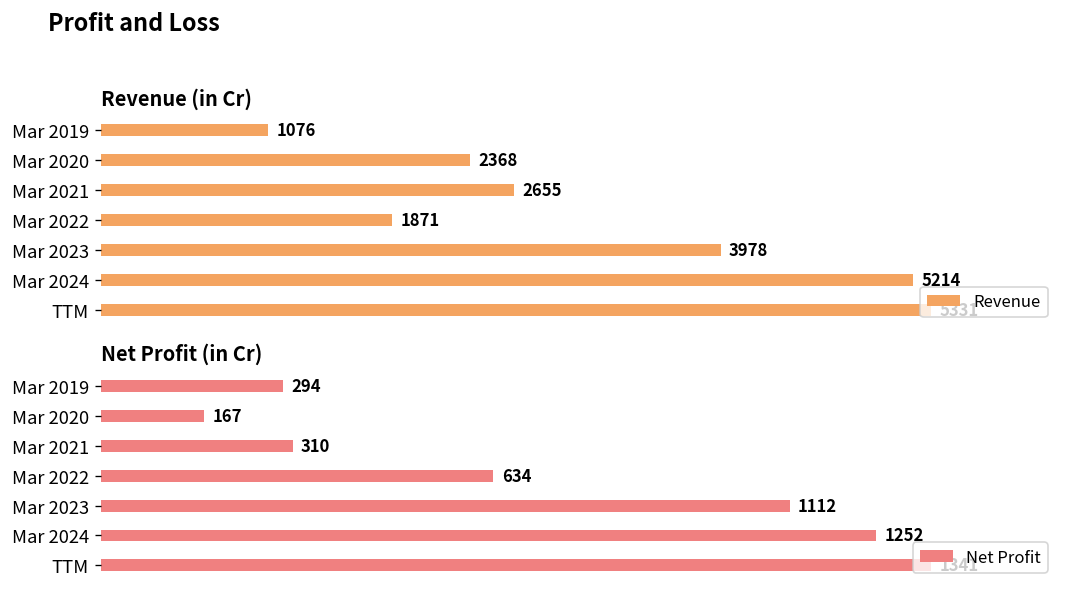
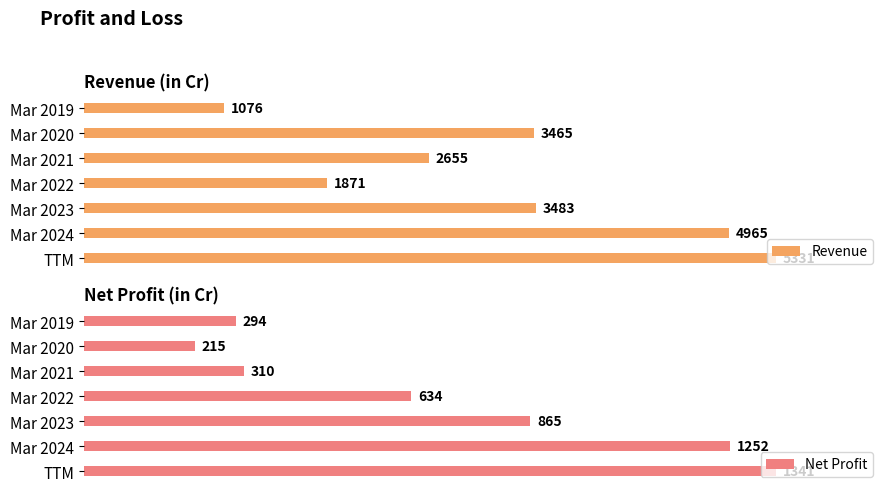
Revenue (in Cr), Mar 2020: 2368 -> 3465
Revenue (in Cr), Mar 2023: 3978 -> 3483
Revenue (in Cr), Mar 2024: 5214 -> 4965
Net Profit (in Cr), Mar 2020: 167 -> 215
Net Profit (in Cr), Mar 2023: 1112 -> 865
